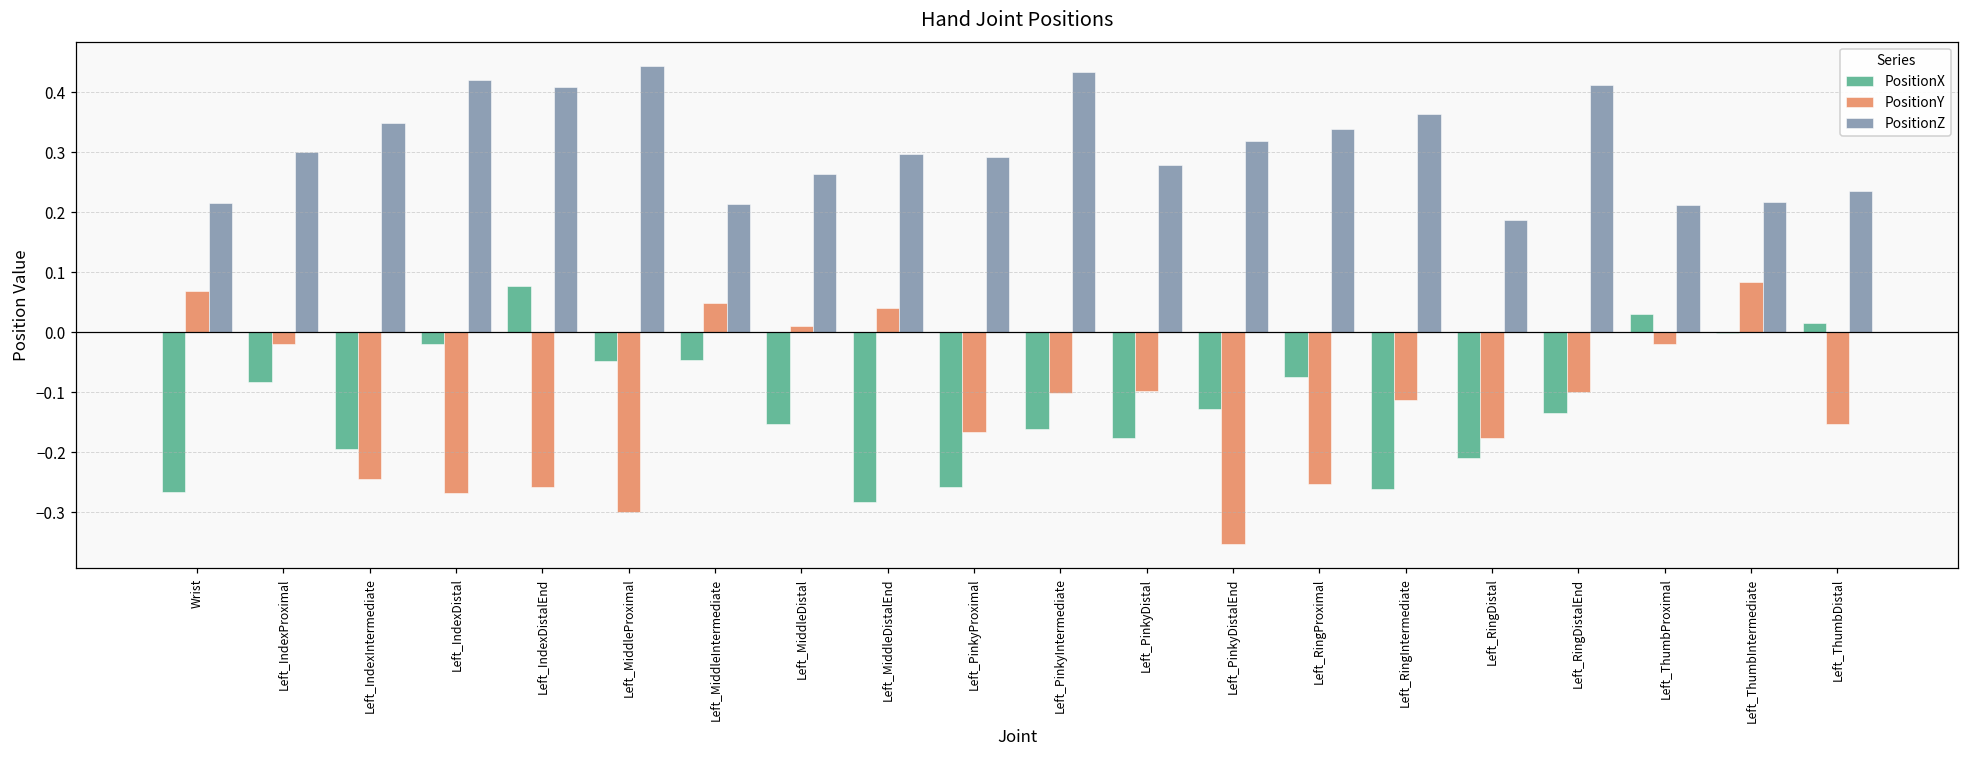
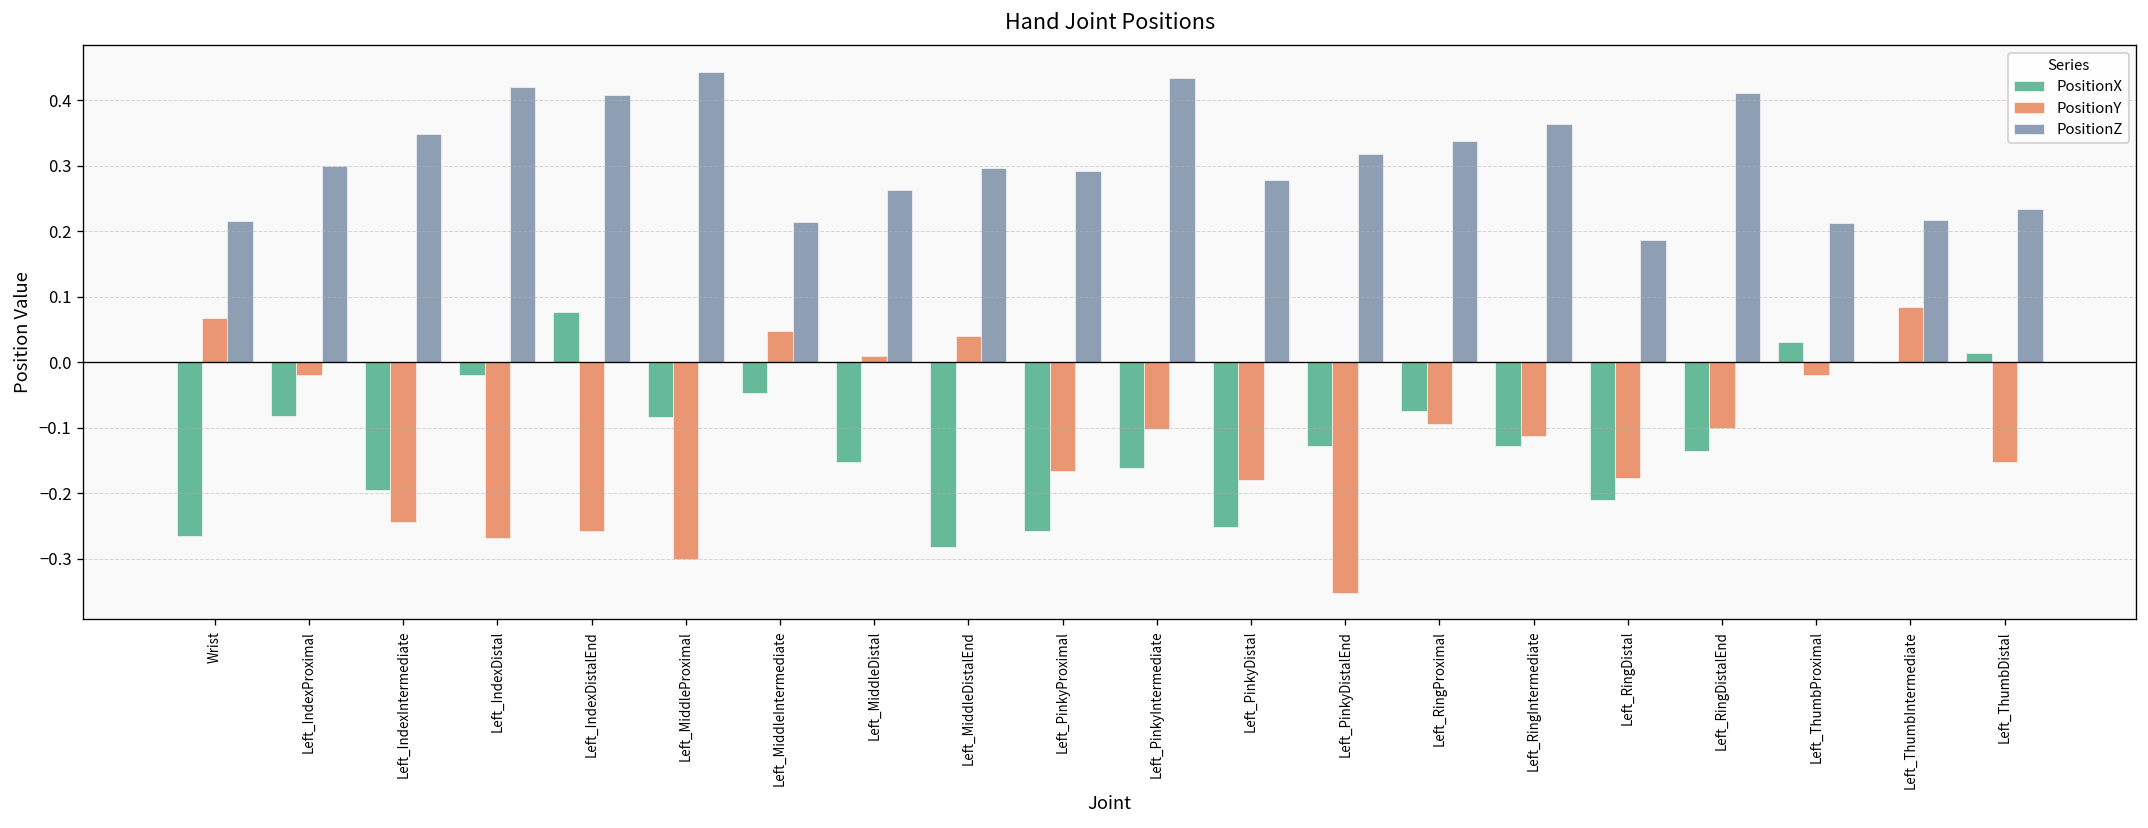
PositionX, Left_MiddleProximal: -0.05 -> -0.08
PositionX, Left_PinkyDistal: -0.18 -> -0.25
PositionY, Left_PinkyDistal: -0.10 -> -0.18
PositionY, Left_RingProximal: -0.25 -> -0.09
PositionX, Left_RingIntermediate: -0.26 -> -0.13
